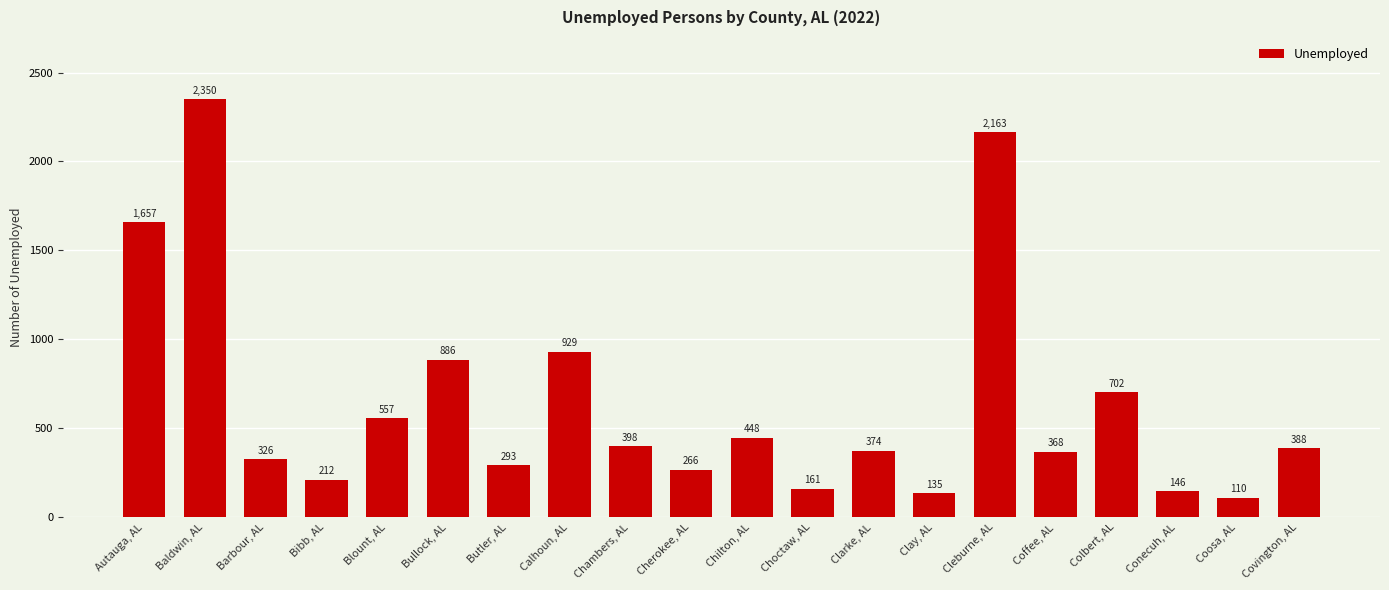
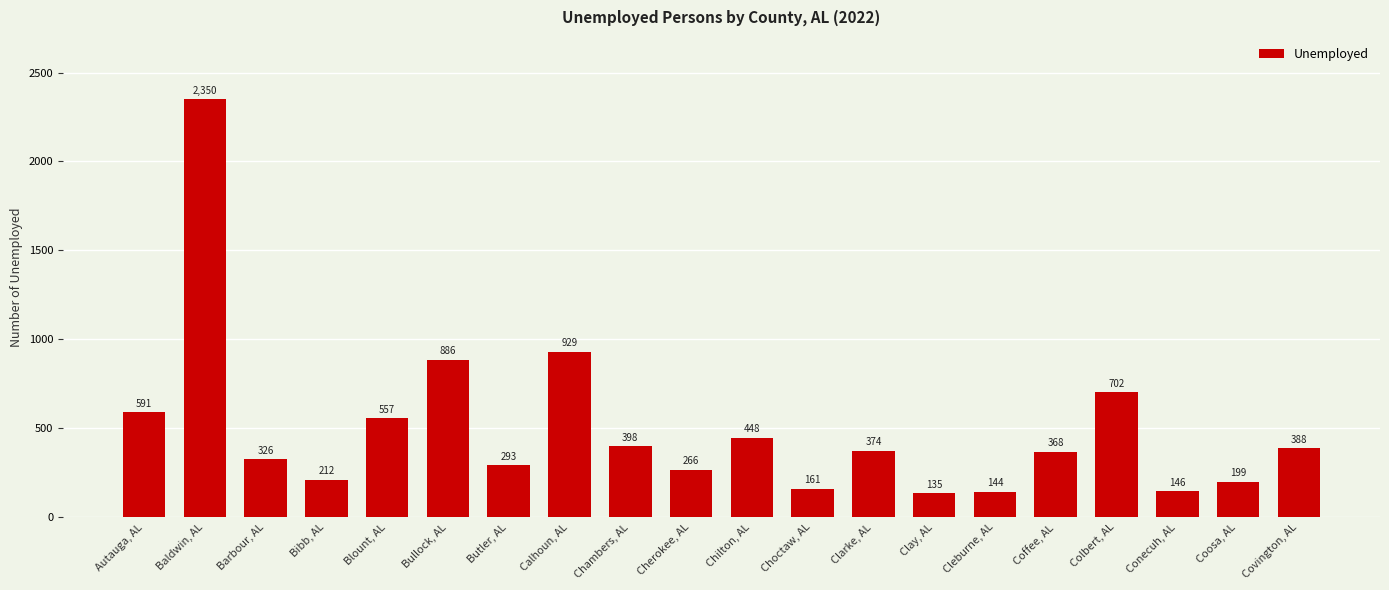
Autauga, AL: 1,657 -> 591
Cleburne, AL: 2,163 -> 144
Coosa, AL: 110 -> 199
